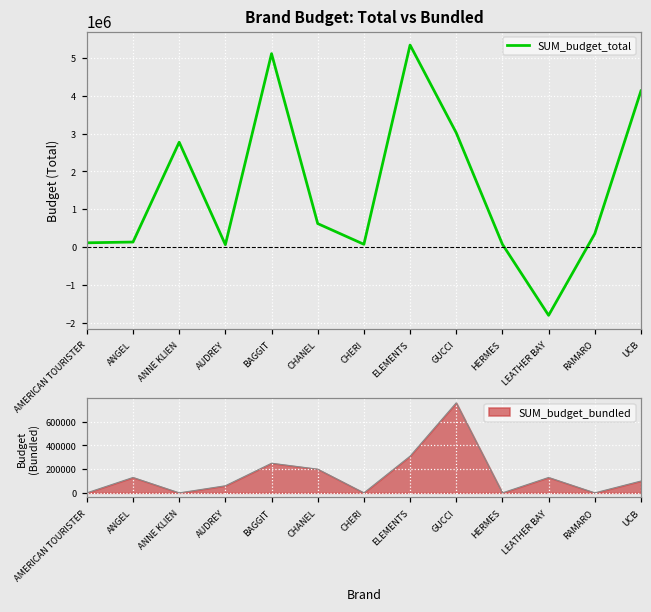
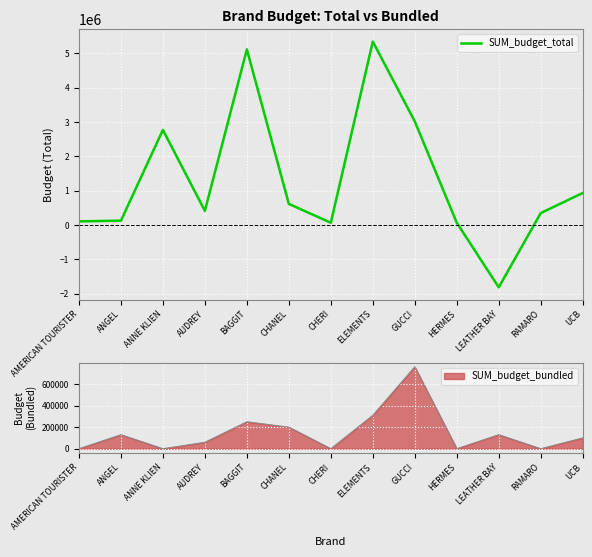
Brand Budget: Total vs Bundled, AUDREY: 100000 -> 400000
Brand Budget: Total vs Bundled, UCB: 4100000 -> 900000
